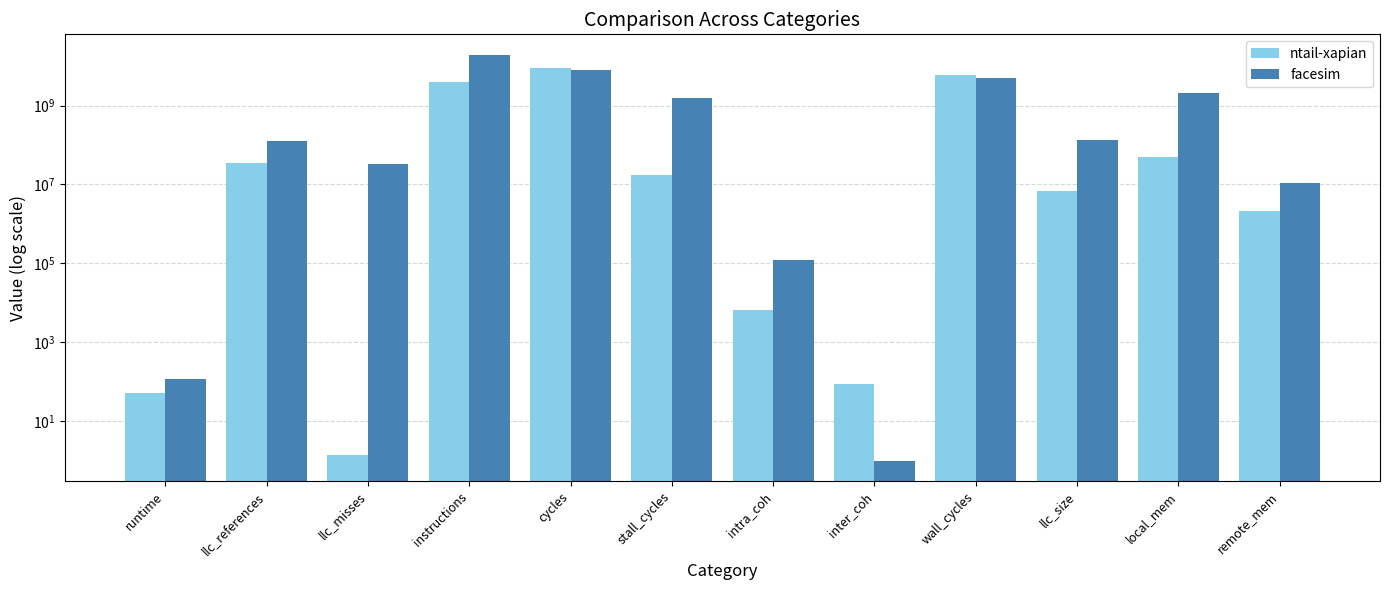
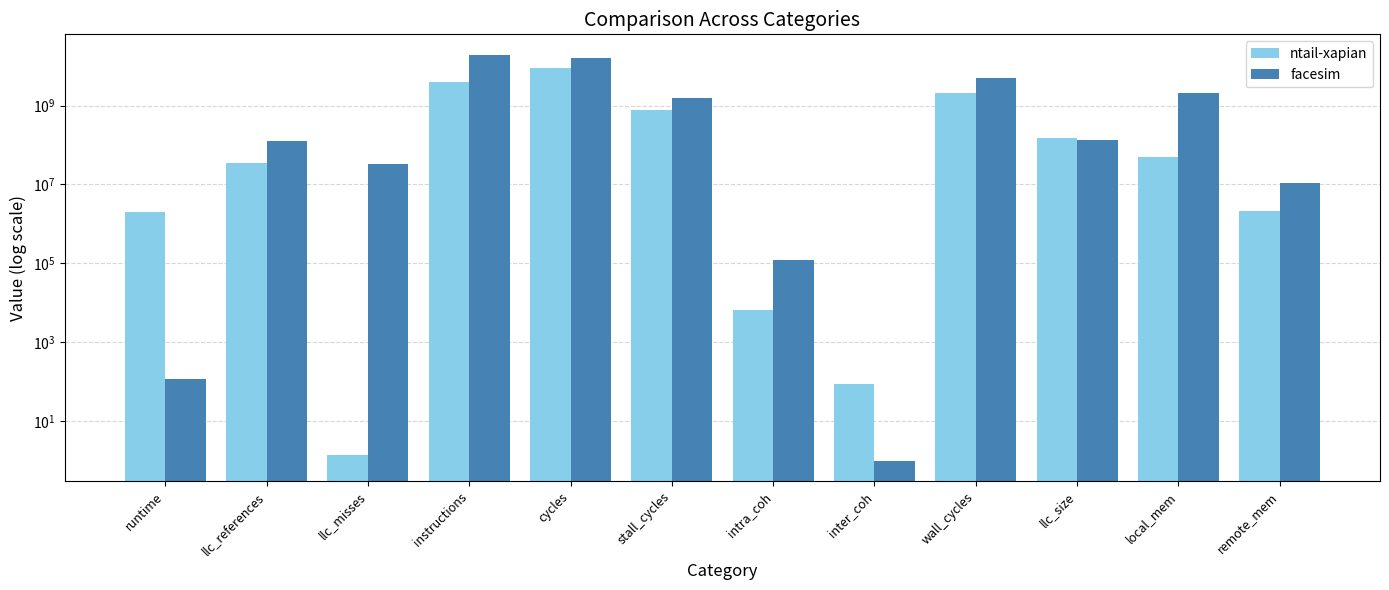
ntail-xapian, runtime: 50 -> 2000000
facesim, cycles: 8000000000 -> 16000000000
ntail-xapian, stall_cycles: 20000000 -> 800000000
ntail-xapian, wall_cycles: 6000000000 -> 2000000000
ntail-xapian, llc_size: 7000000 -> 150000000
